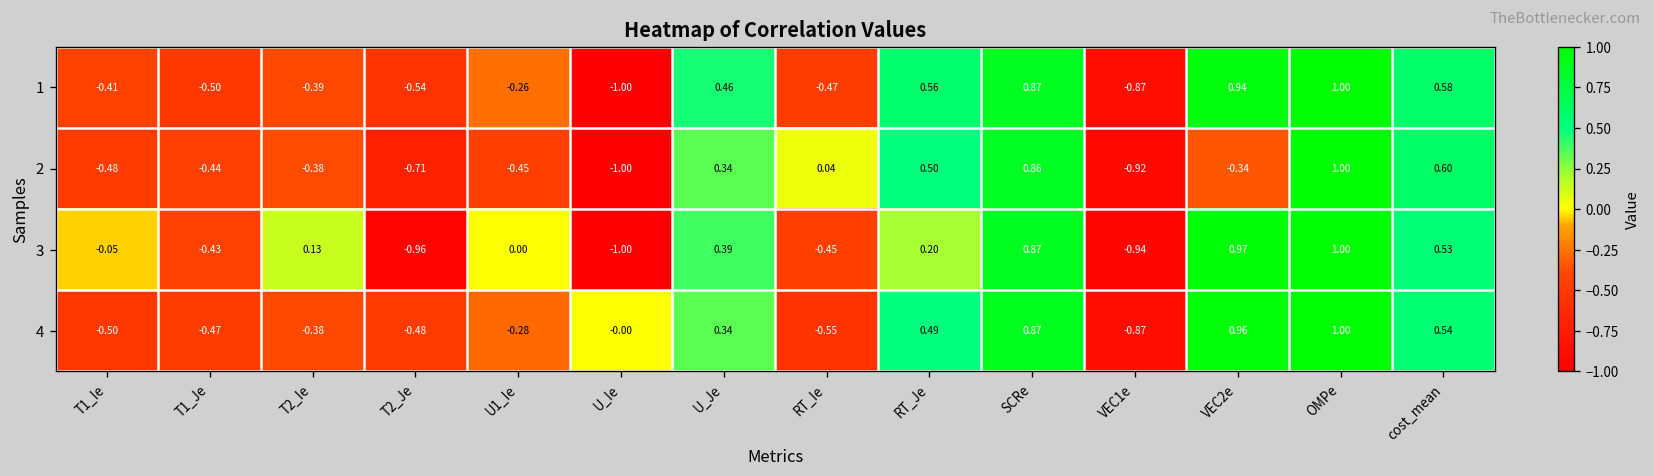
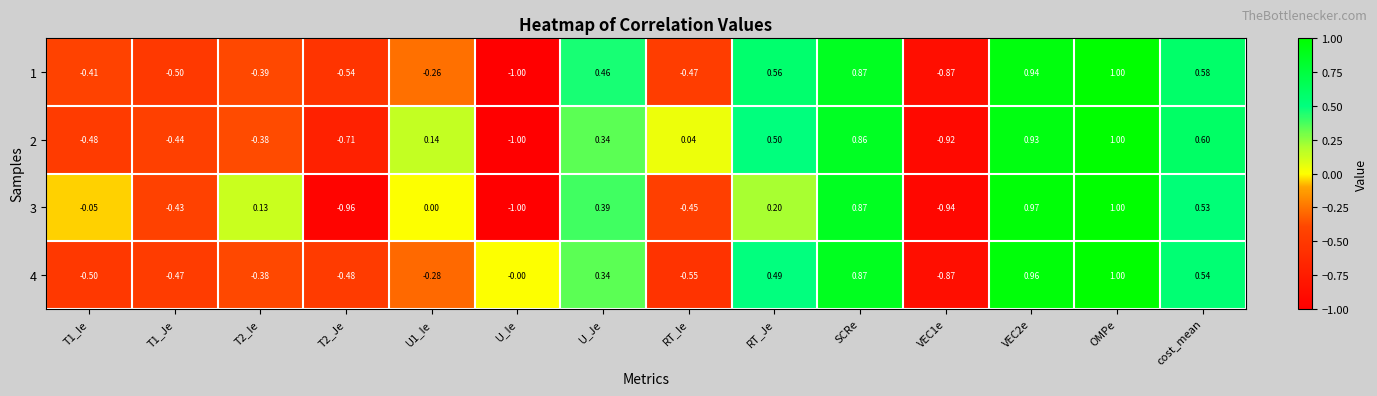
2, U1_Ie: -0.45 -> 0.14
2, VEC2e: -0.34 -> 0.93
